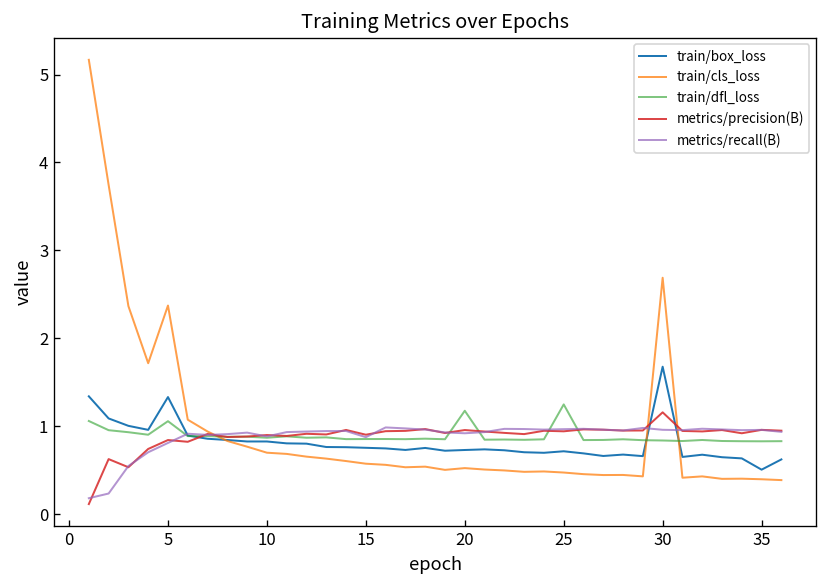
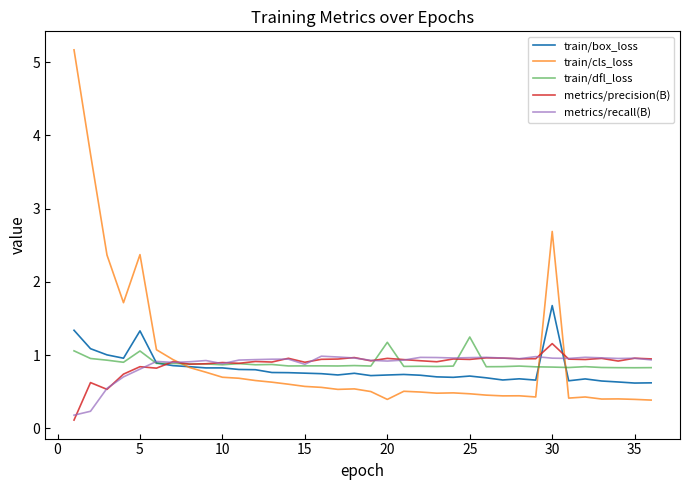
train/cls_loss, 20: 0.5 -> 0.4
train/box_loss, 35: 0.5 -> 0.6
